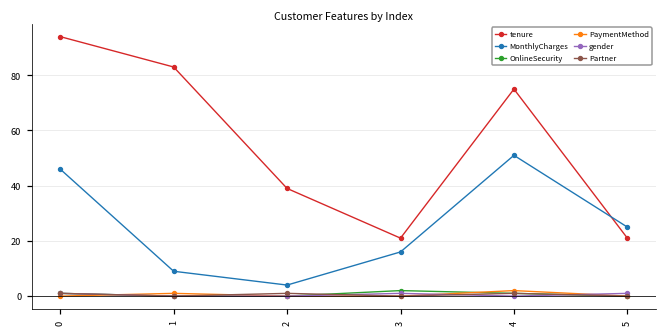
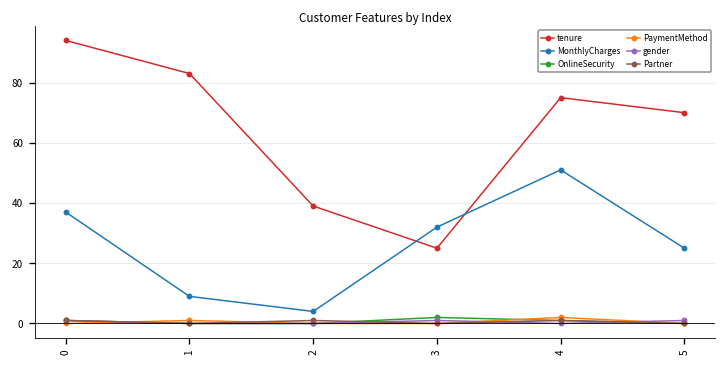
MonthlyCharges, 0: 46 -> 37
tenure, 3: 21 -> 25
MonthlyCharges, 3: 16 -> 32
tenure, 5: 21 -> 70
